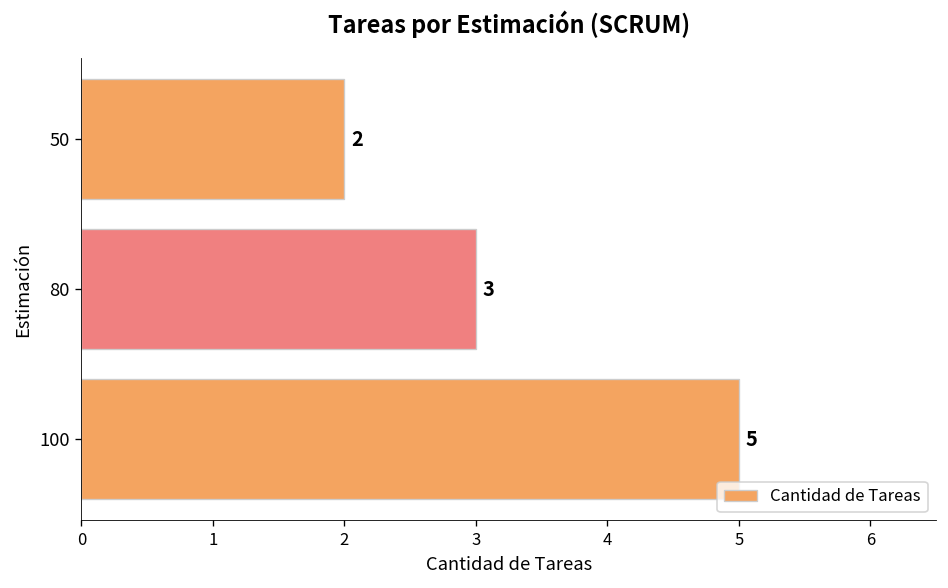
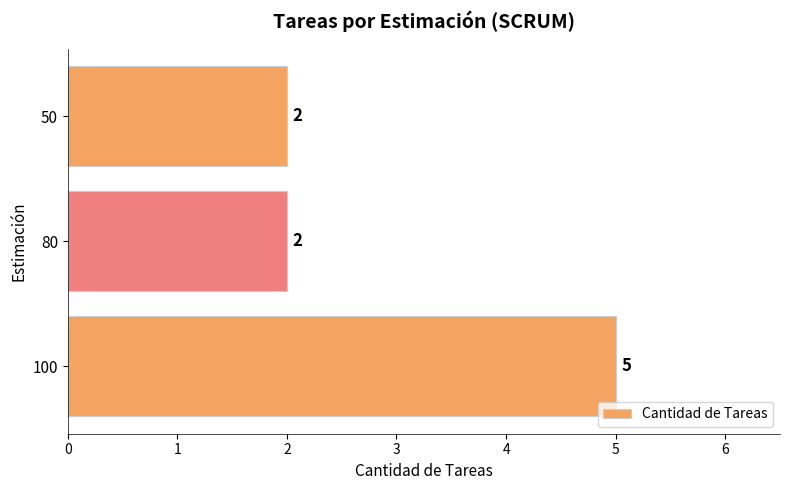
80: 3 -> 2
